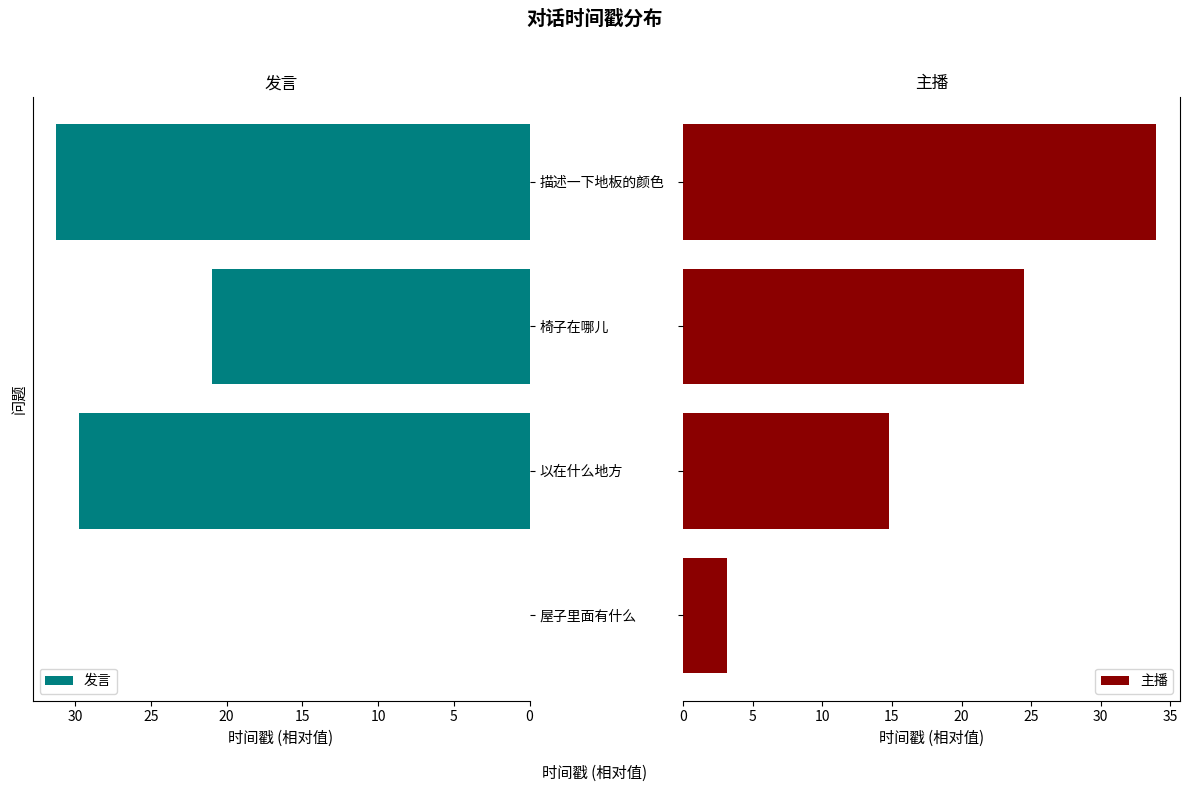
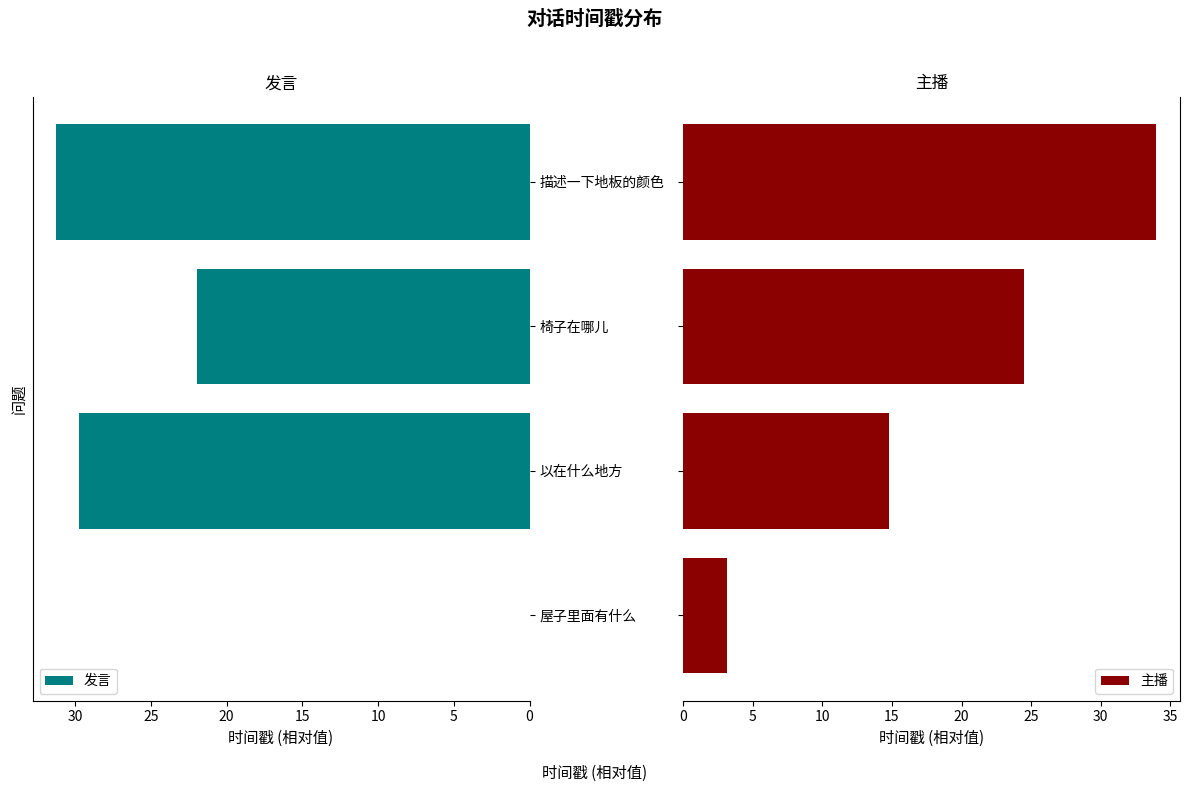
发言, 椅子在哪儿: 21.0 -> 21.9
